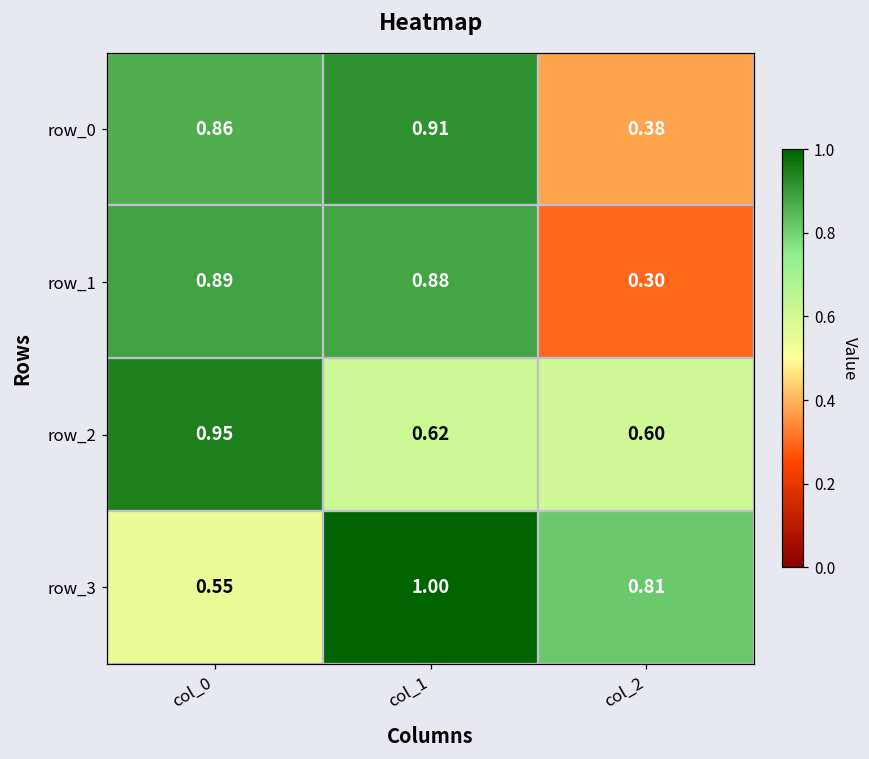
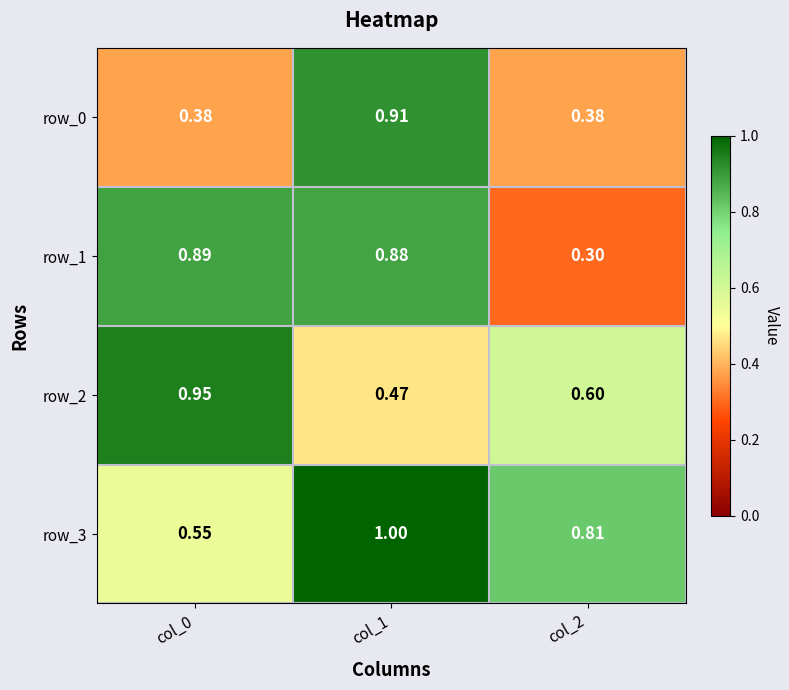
row_0, col_0: 0.86 -> 0.38
row_2, col_1: 0.62 -> 0.47
